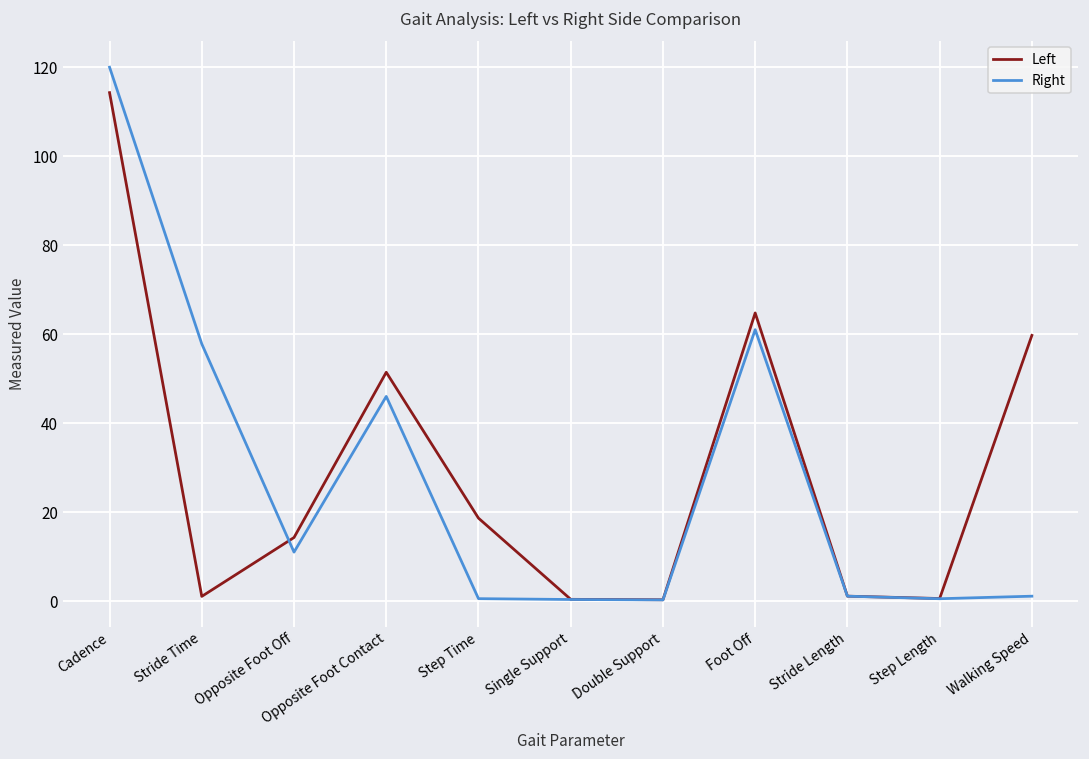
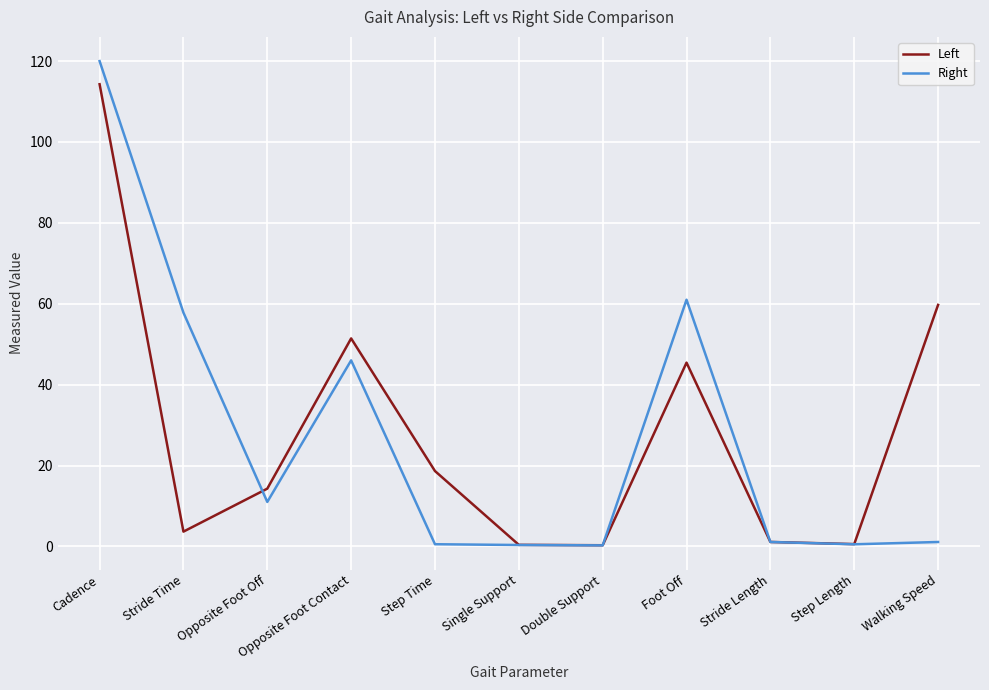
Left, Stride Time: 1 -> 4
Left, Foot Off: 65 -> 45
